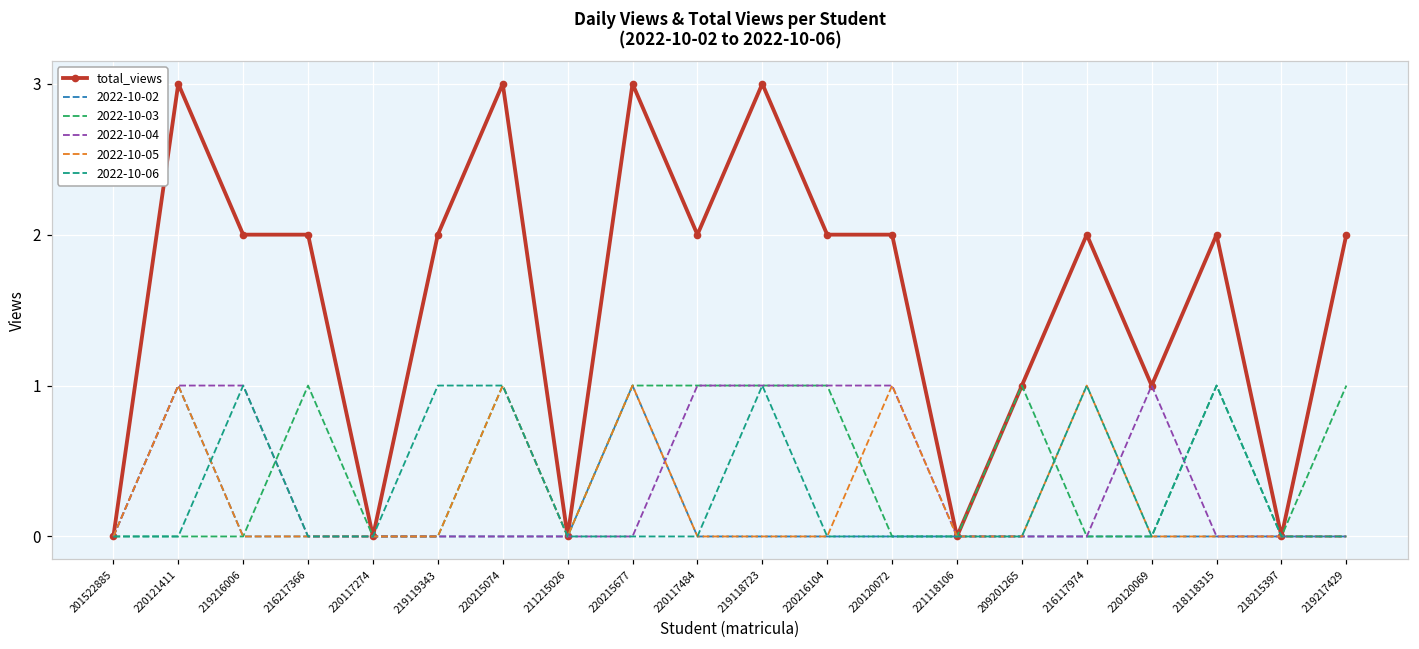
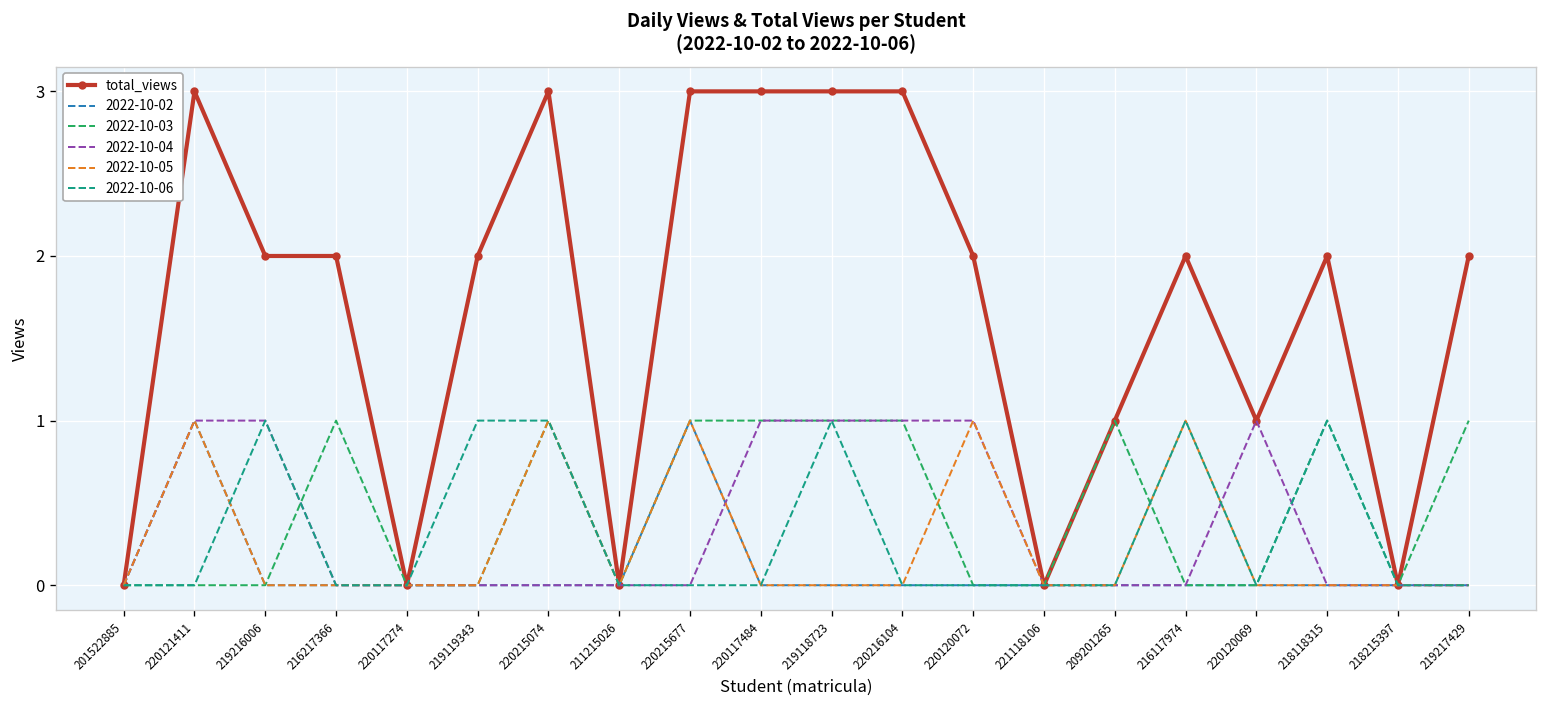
total_views, 220117484: 2 -> 3
total_views, 220216104: 2 -> 3
